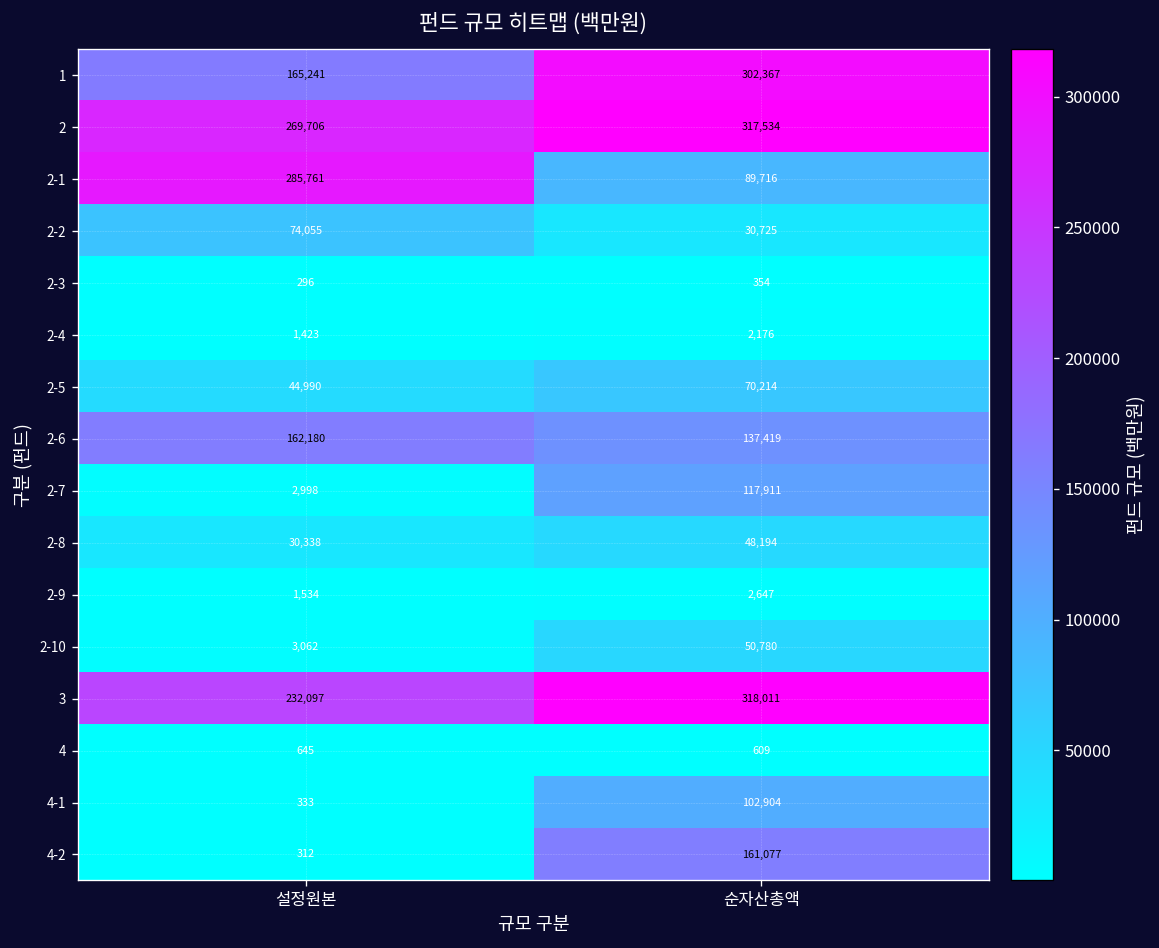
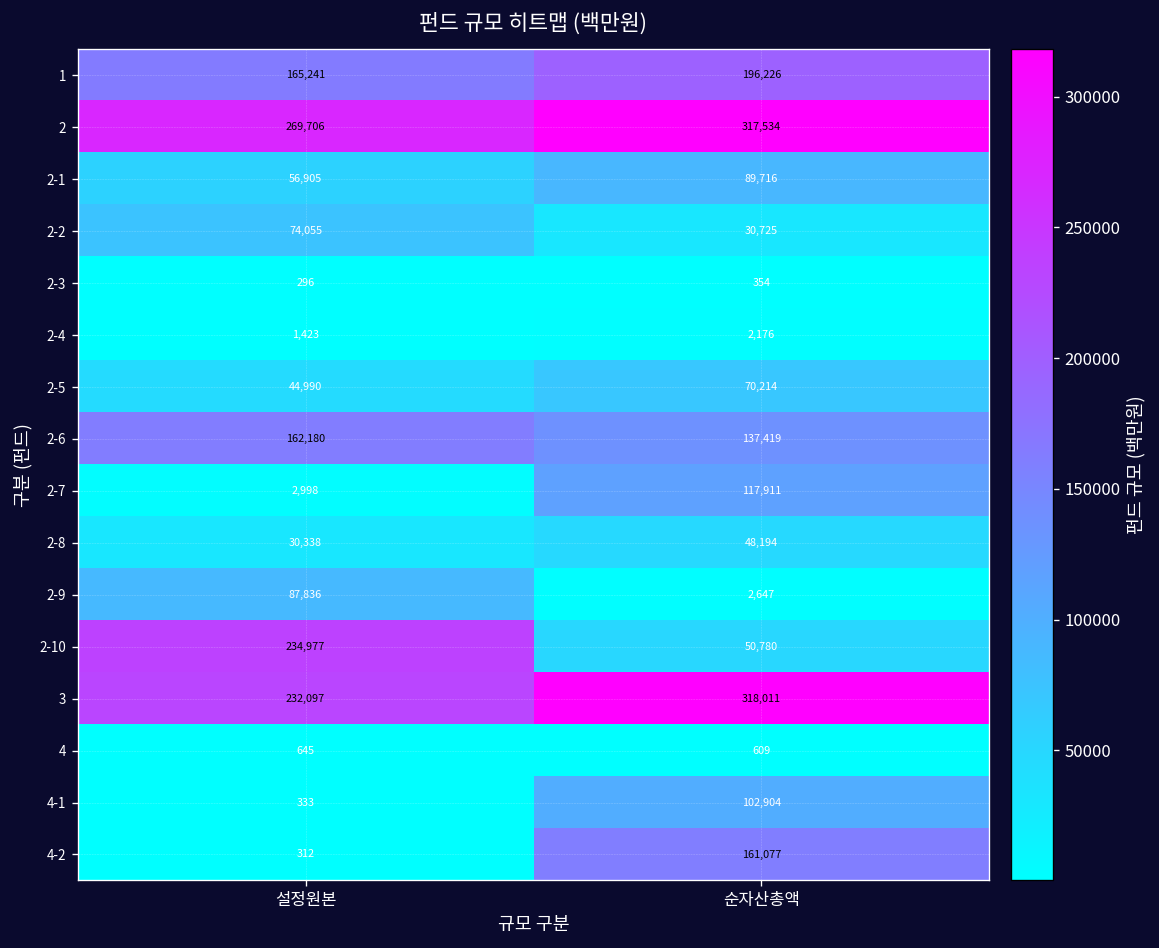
1, 순자산총액: 302,367 -> 196,226
2-1, 설정원본: 285,761 -> 56,905
2-9, 설정원본: 1,534 -> 87,836
2-10, 설정원본: 3,062 -> 234,977
